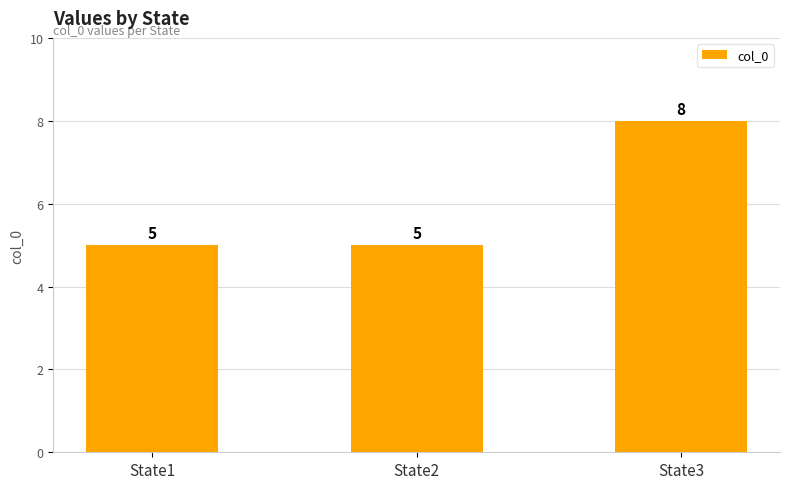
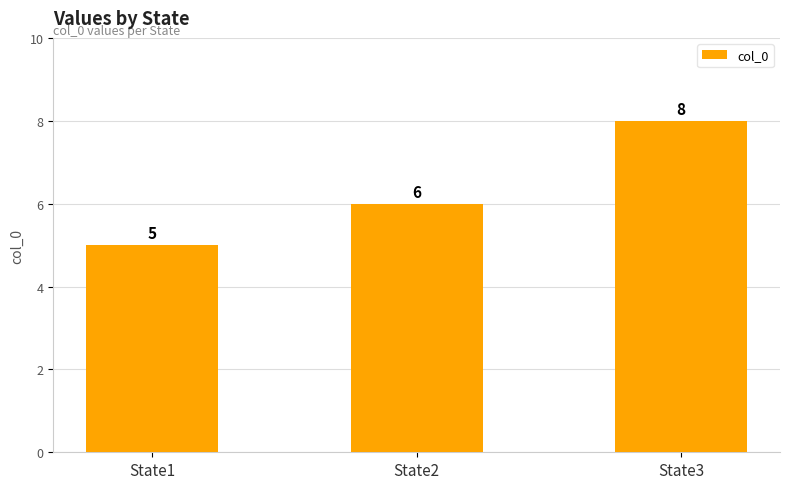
State2: 5 -> 6
